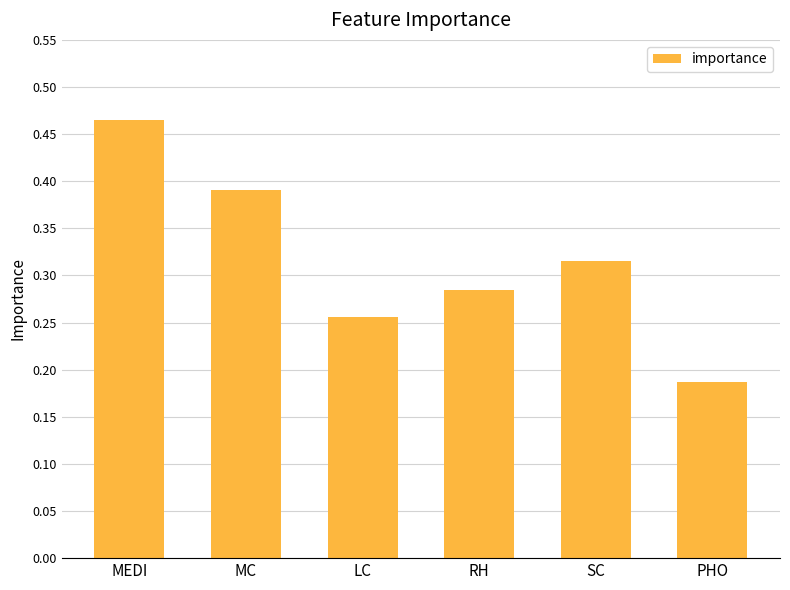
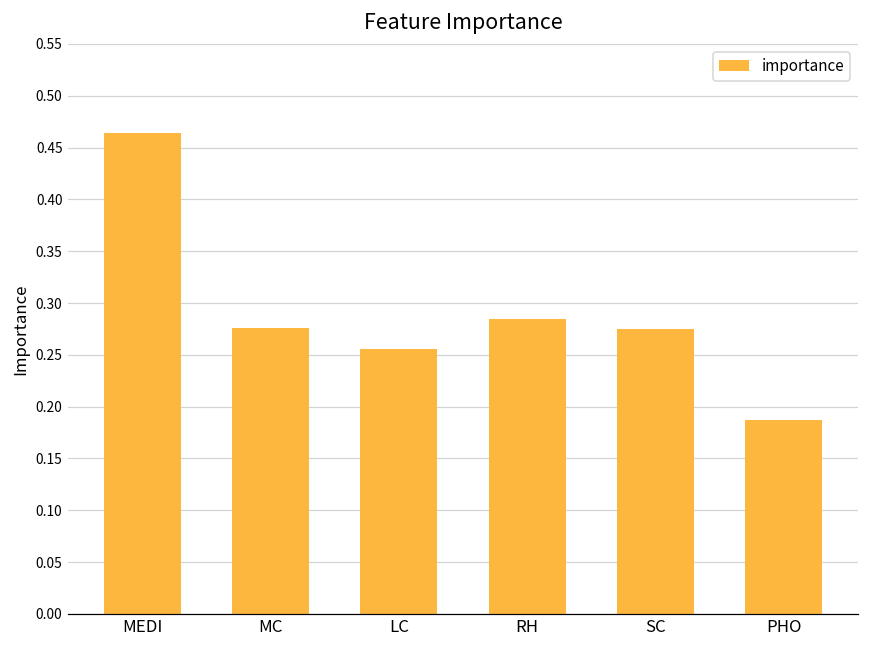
MC: 0.39 -> 0.28
SC: 0.31 -> 0.28
